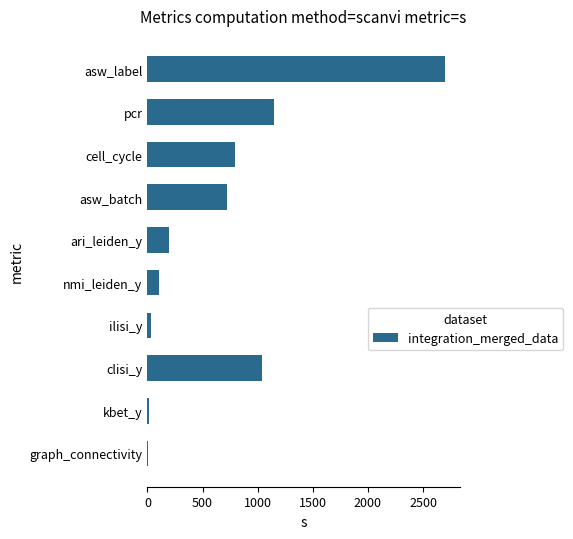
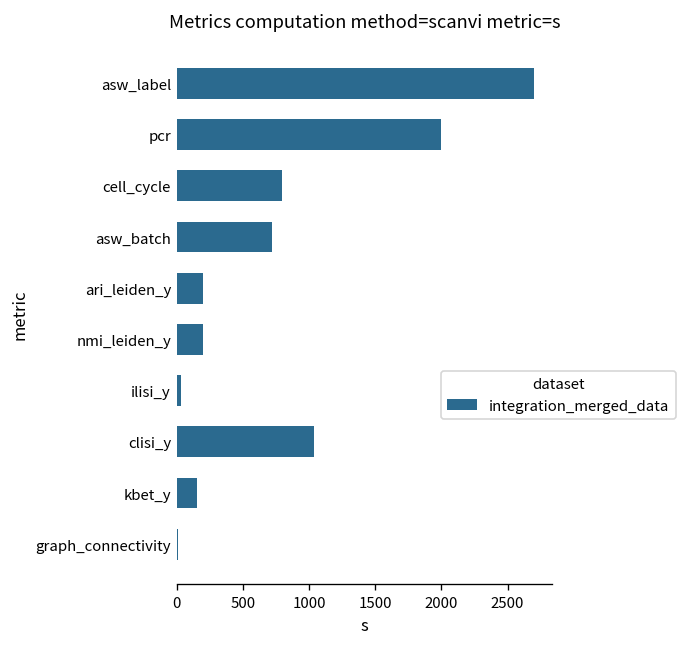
pcr: 1150 -> 2000
nmi_leiden_y: 110 -> 200
kbet_y: 10 -> 150
